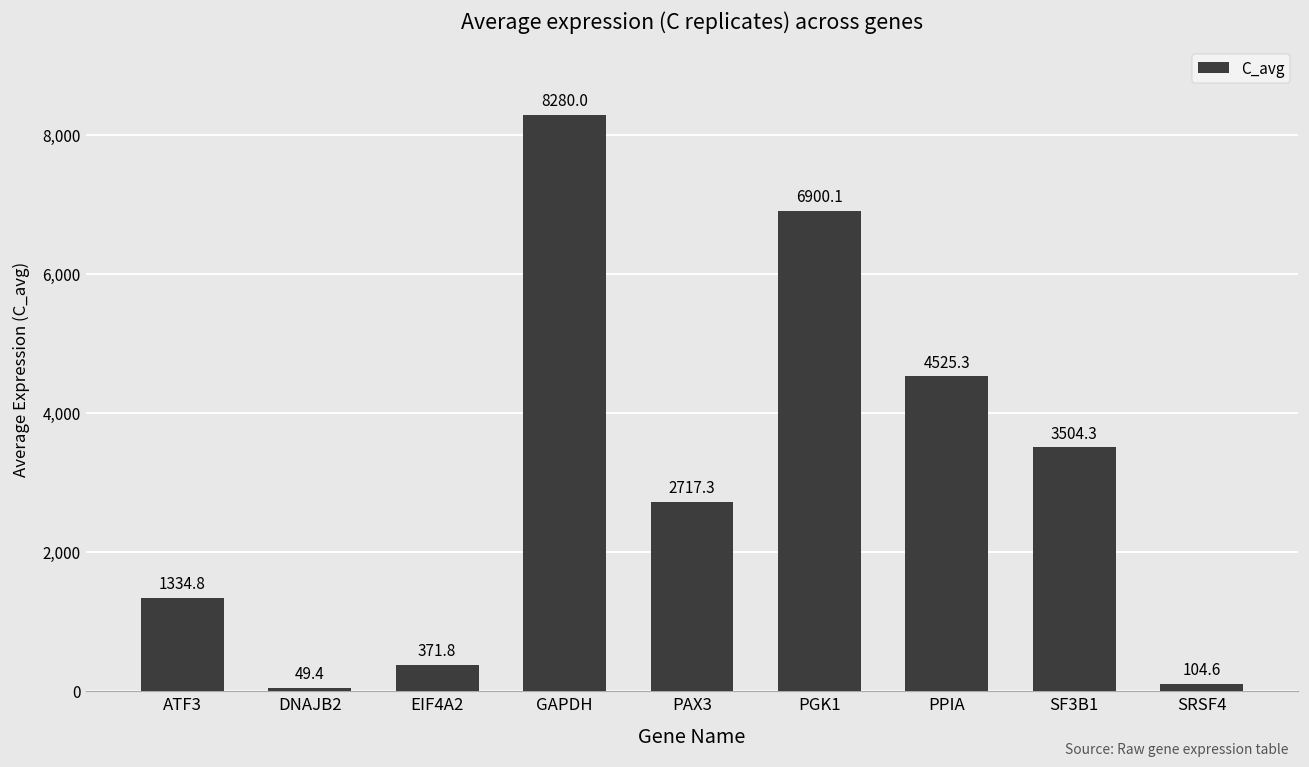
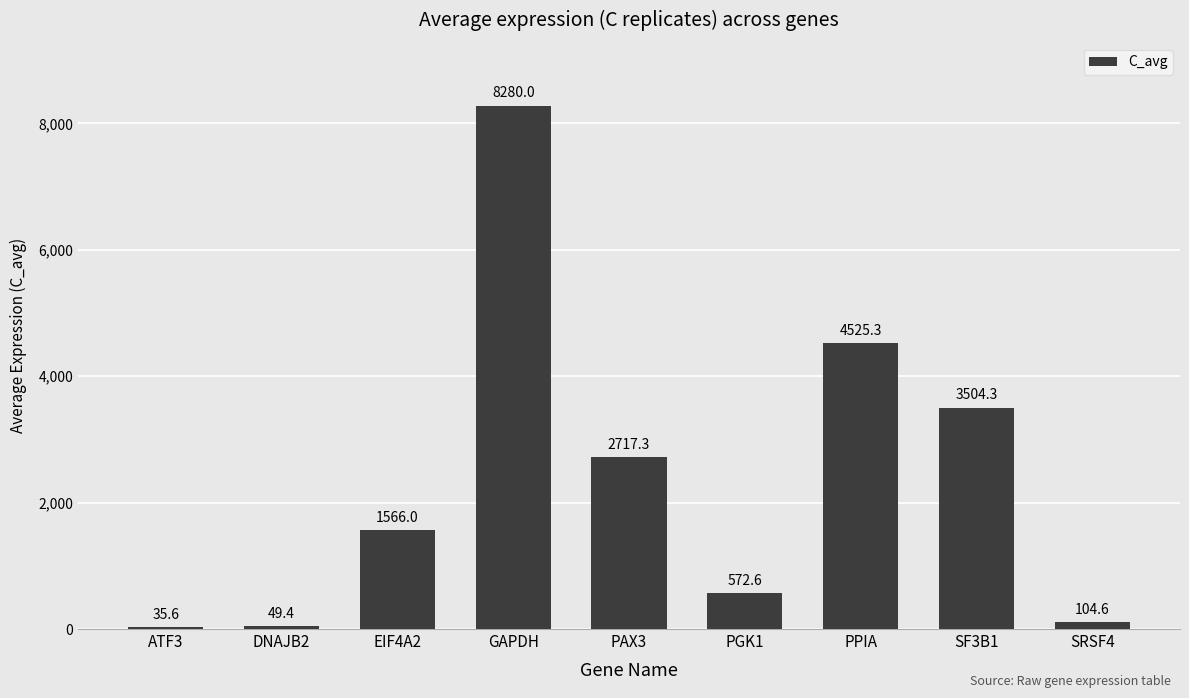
ATF3: 1334.8 -> 35.6
EIF4A2: 371.8 -> 1566.0
PGK1: 6900.1 -> 572.6
